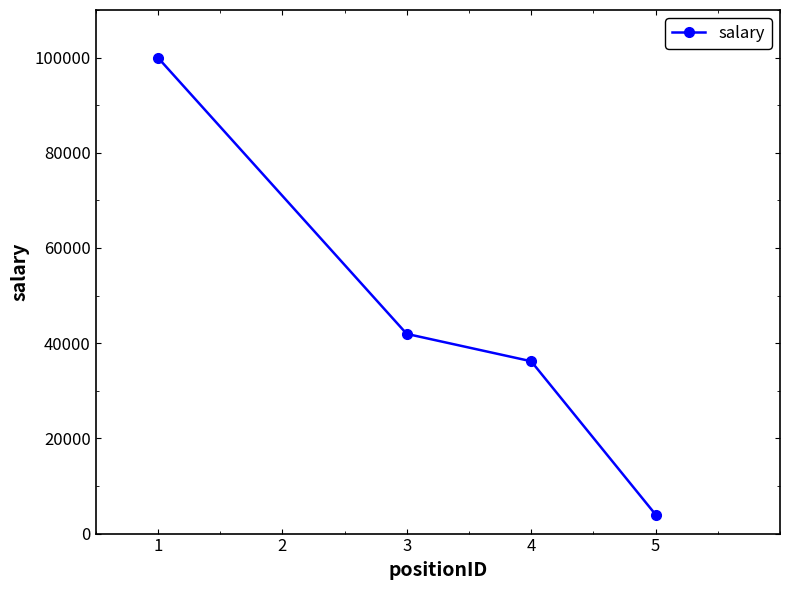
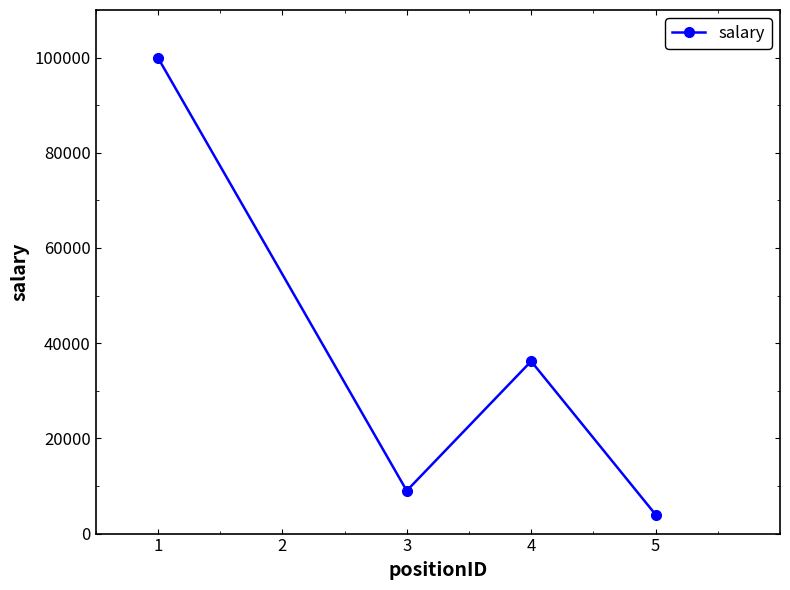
3: 42000 -> 9000
